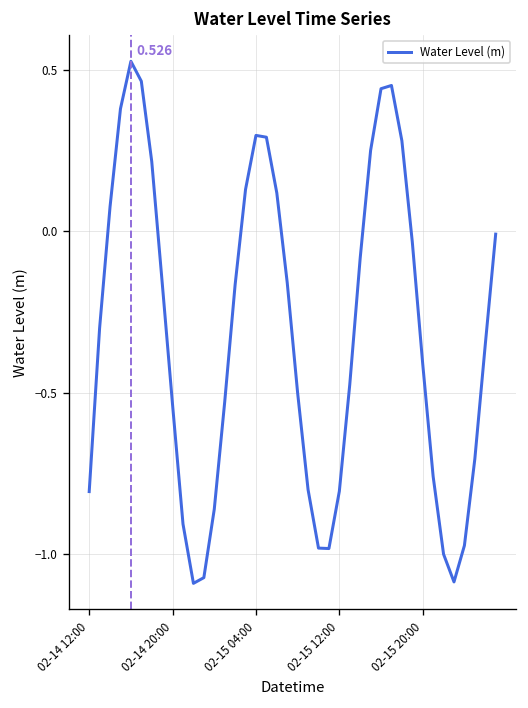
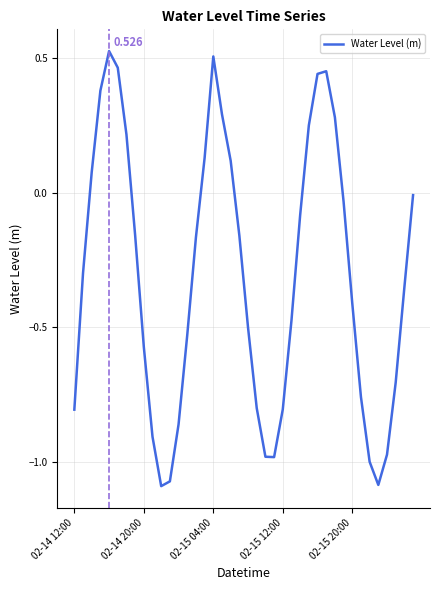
02-14 20:00: -0.54 -> -0.57
02-15 04:00: 0.30 -> 0.51
